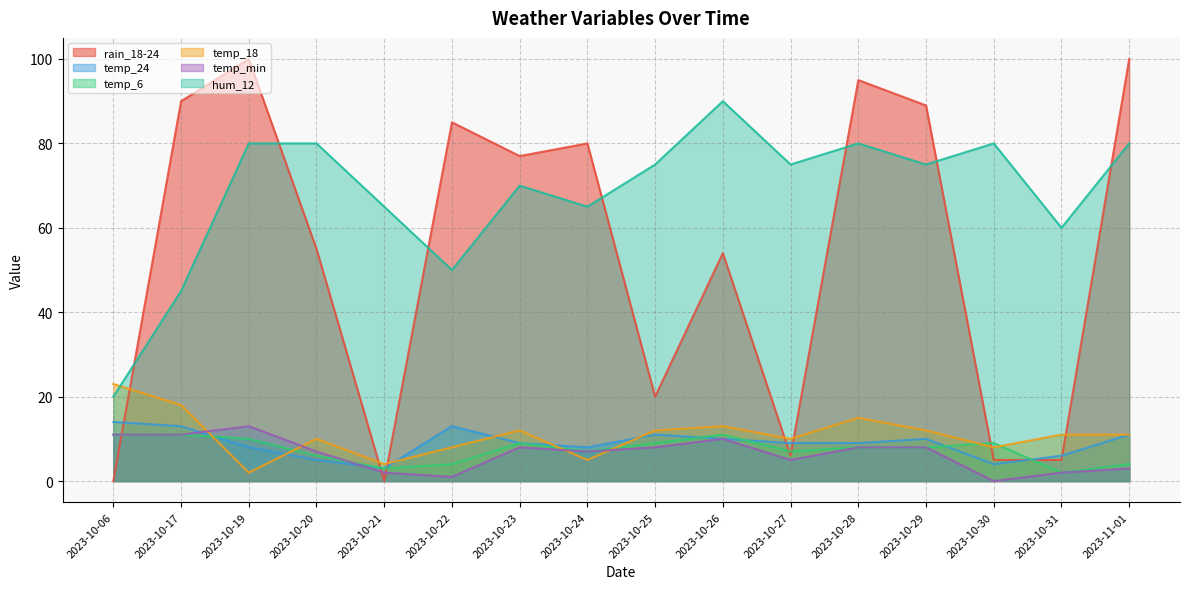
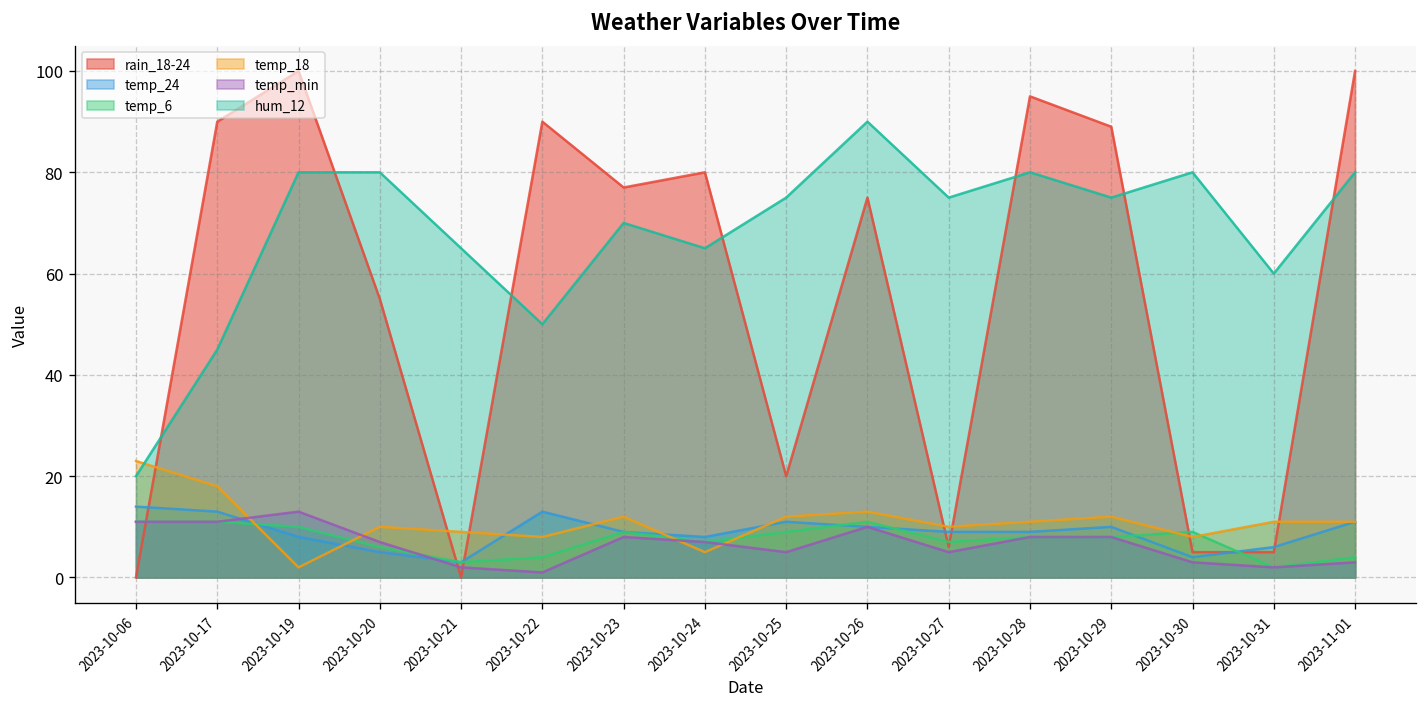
temp_18, 2023-10-21: 4 -> 9
rain_18-24, 2023-10-22: 85 -> 90
temp_min, 2023-10-25: 8 -> 5
rain_18-24, 2023-10-26: 54 -> 75
temp_18, 2023-10-28: 15 -> 11
temp_min, 2023-10-30: 0 -> 3
